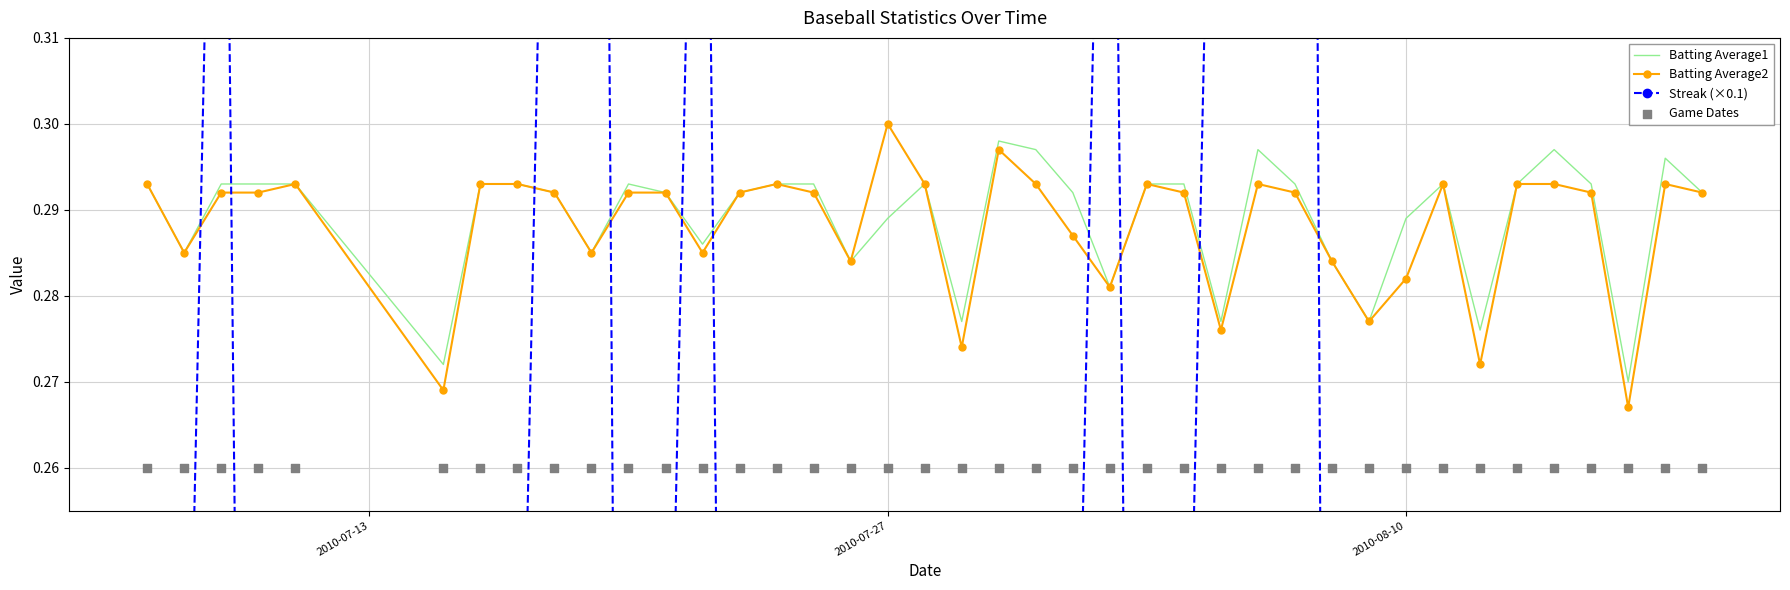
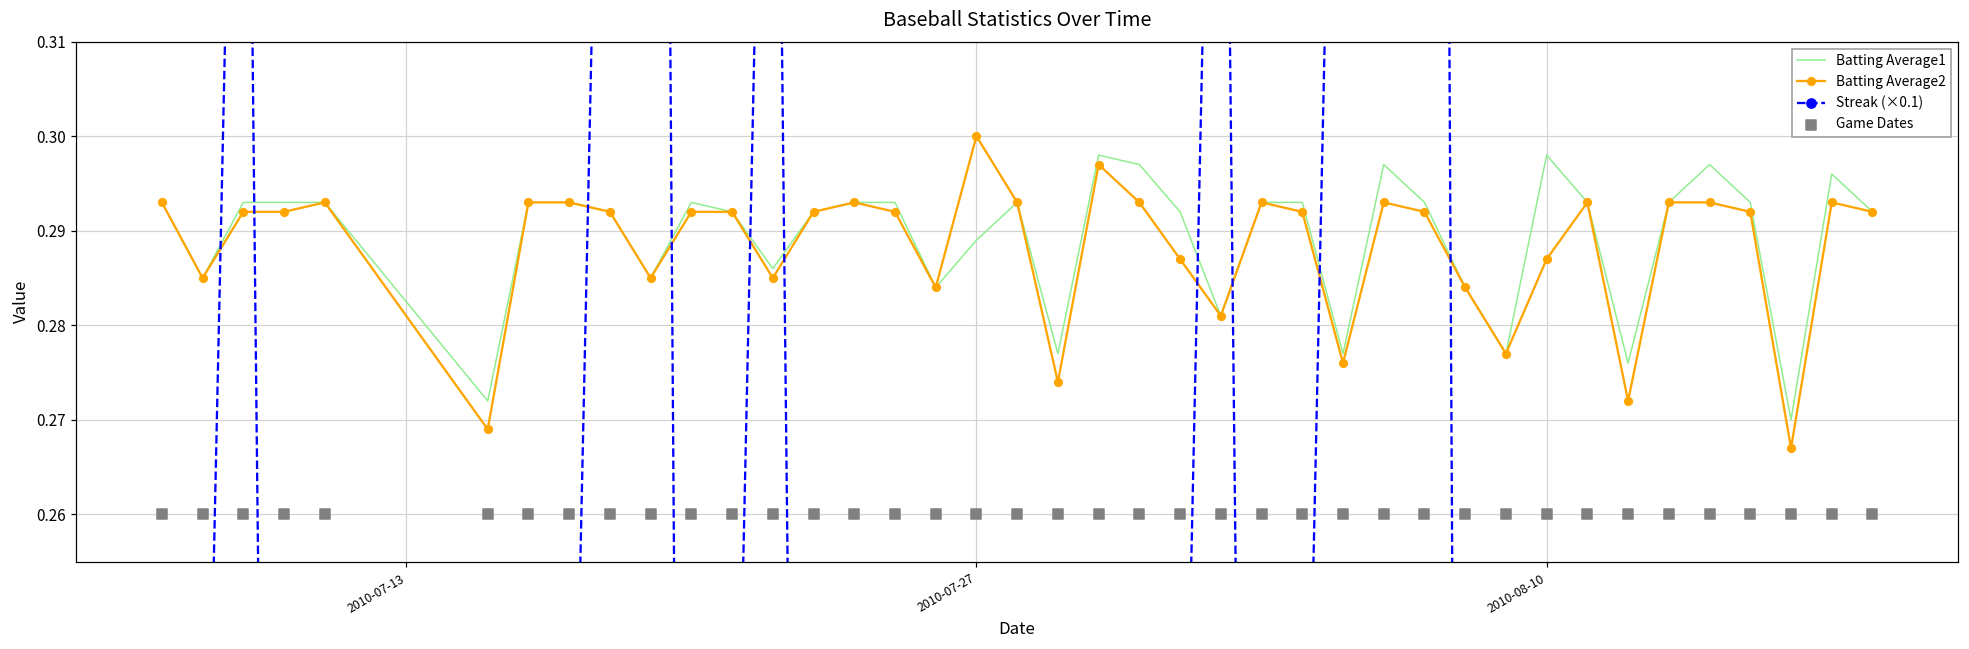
Batting Average1, 2010-08-10: 0.289 -> 0.298
Batting Average2, 2010-08-10: 0.282 -> 0.287
